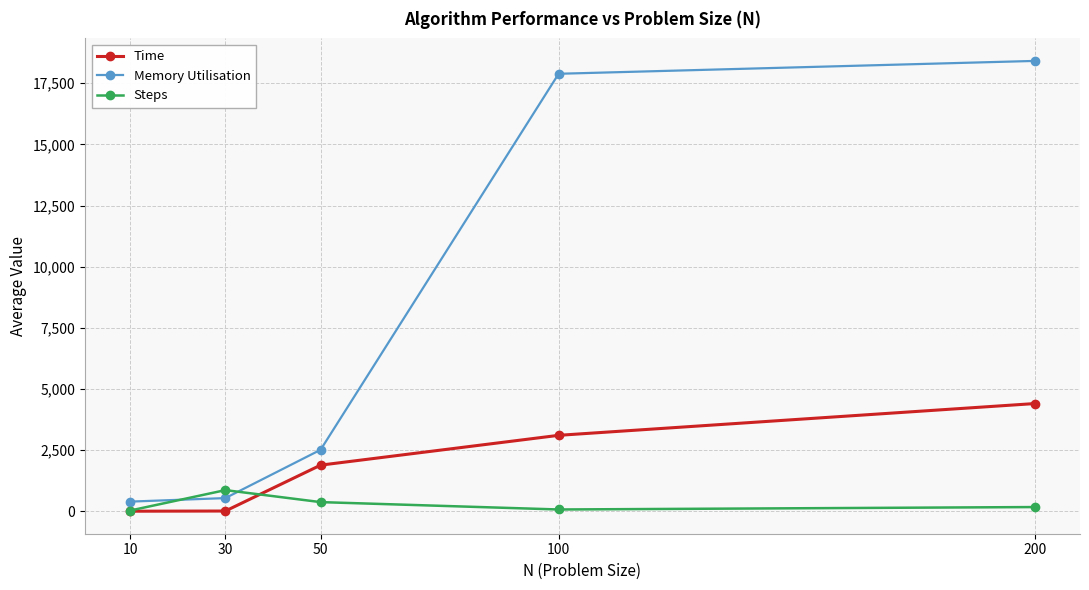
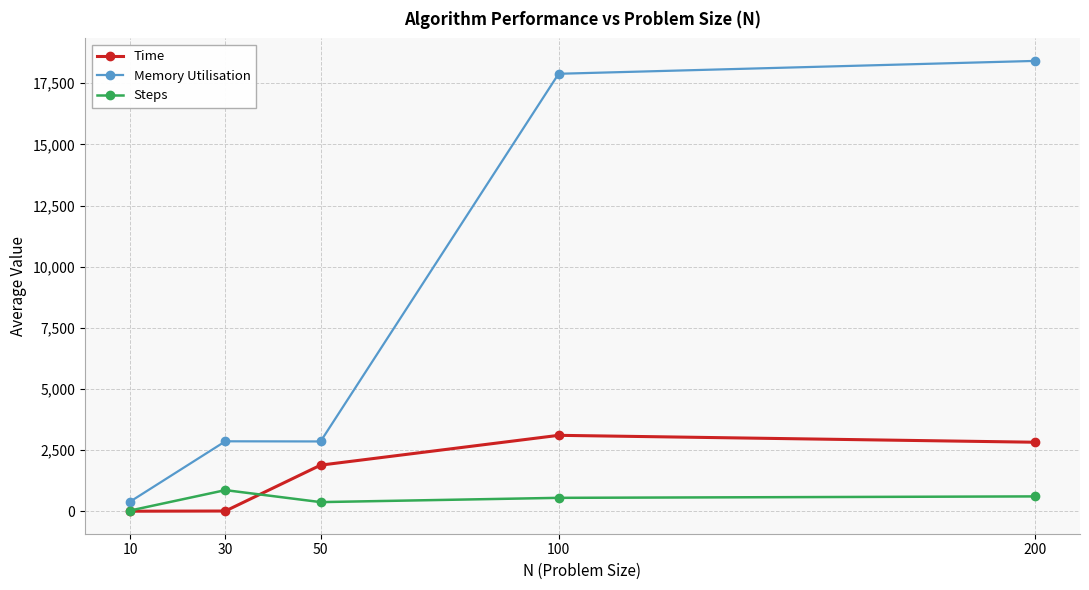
Memory Utilisation, 30: 500 -> 2,900
Memory Utilisation, 50: 2,500 -> 2,900
Steps, 100: 100 -> 500
Time, 200: 4,400 -> 2,800
Steps, 200: 200 -> 600
